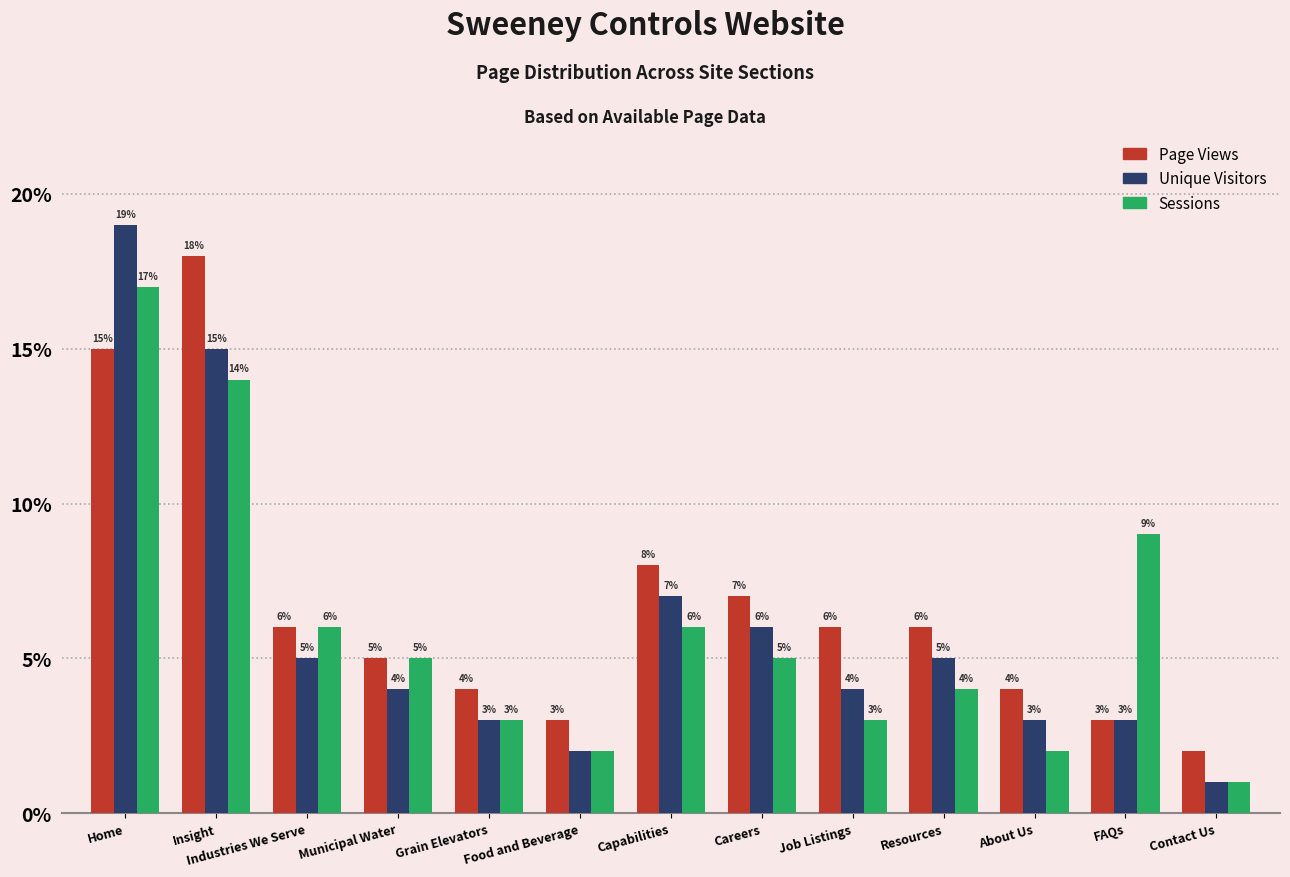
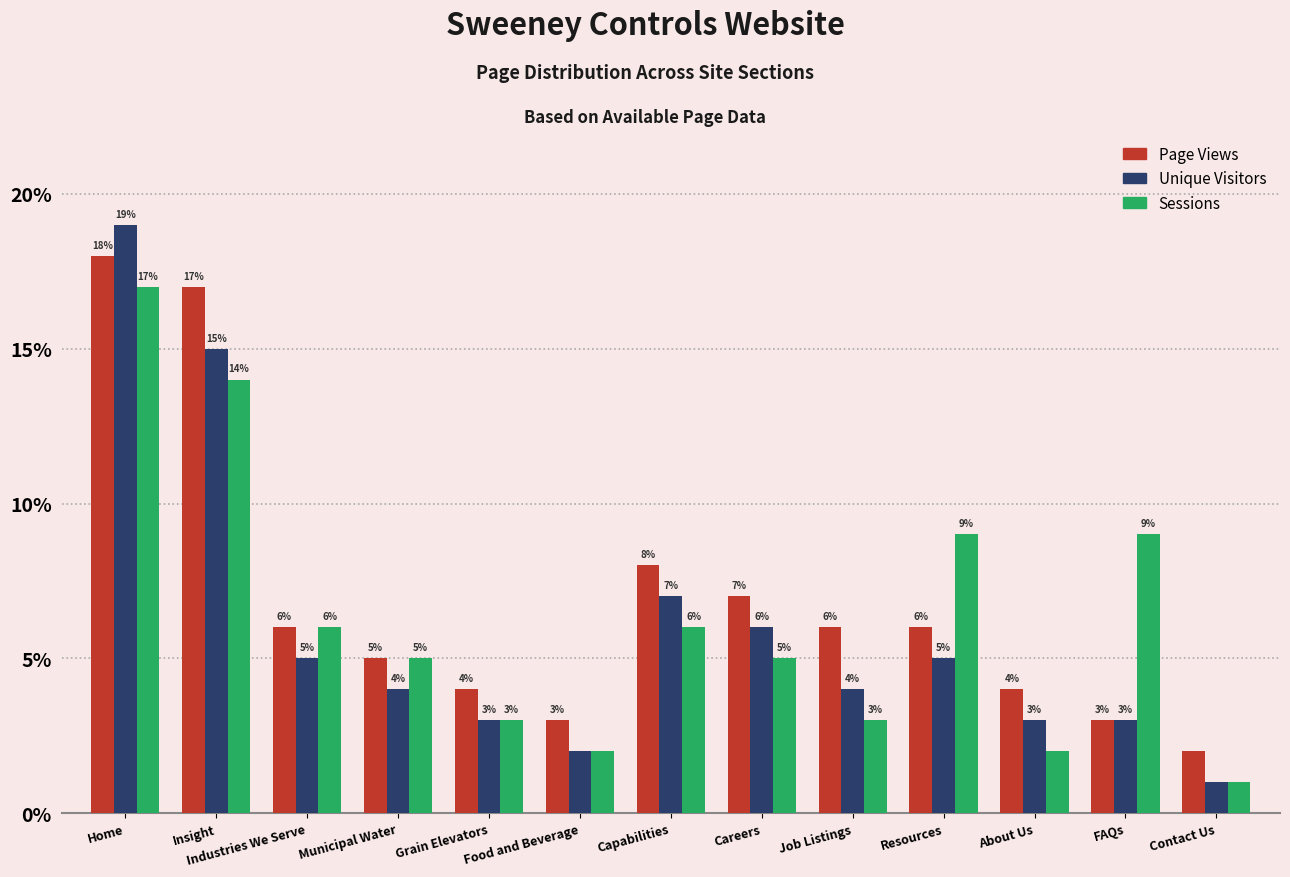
Page Views, Home: 15% -> 18%
Page Views, Insight: 18% -> 17%
Sessions, Resources: 4% -> 9%
